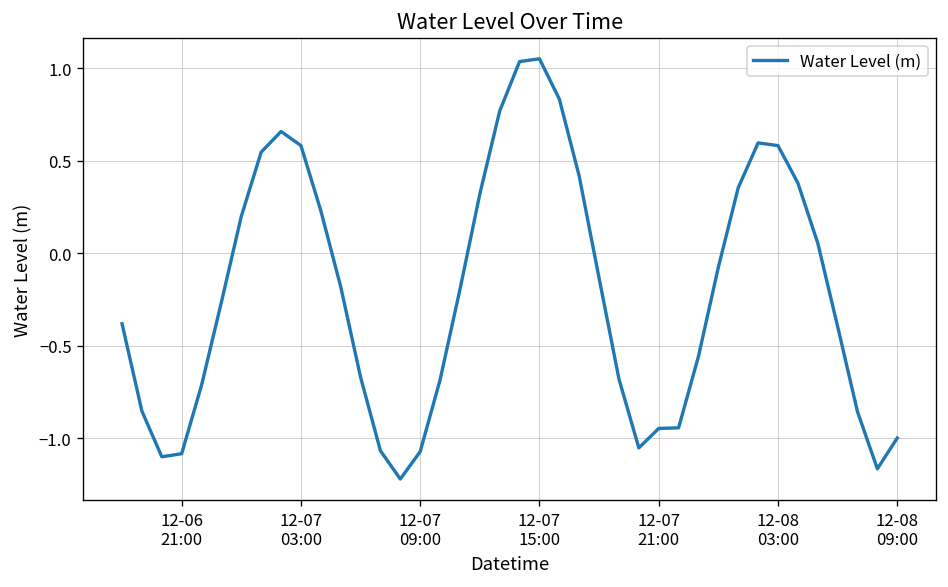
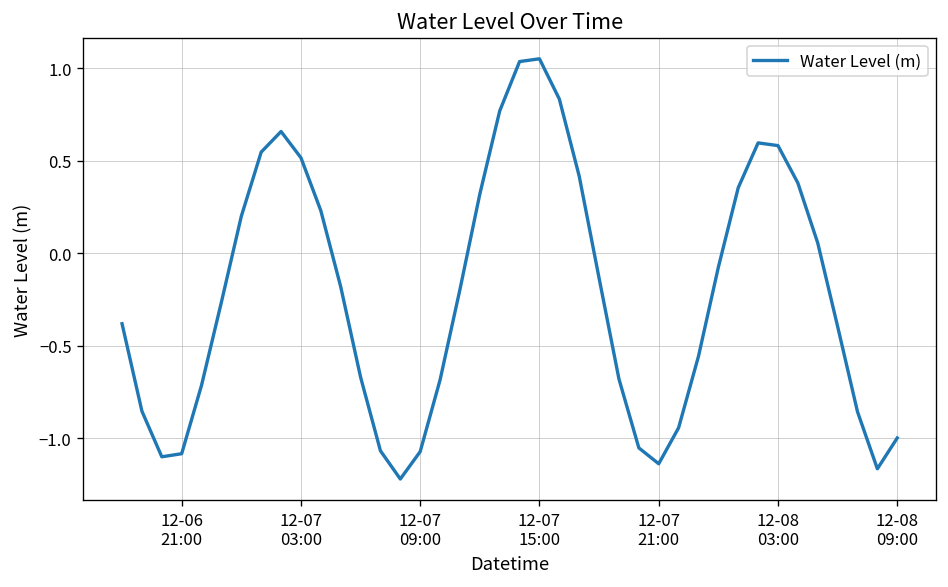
12-07 03:00: 0.58 -> 0.52
12-07 21:00: -0.95 -> -1.14
